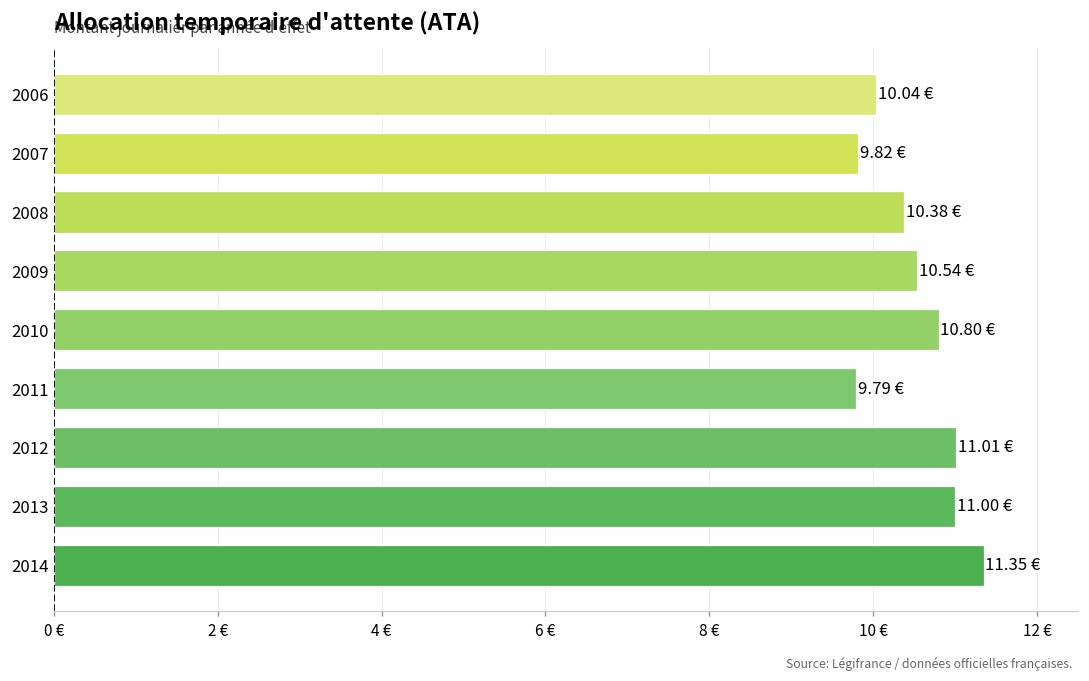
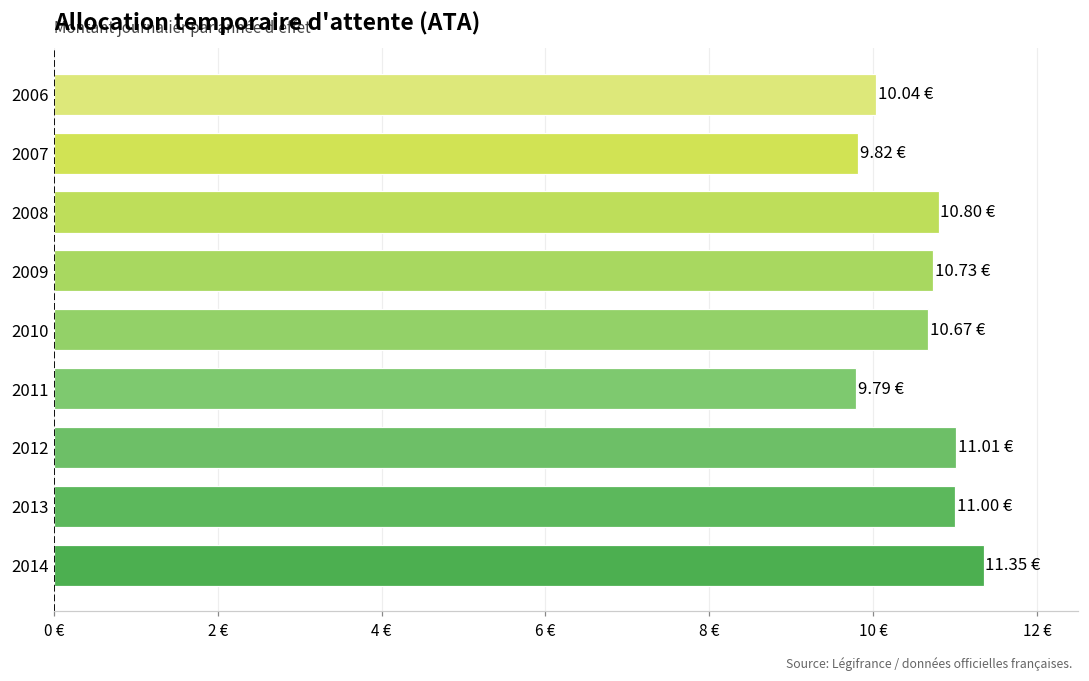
2008: 10.38 -> 10.80
2009: 10.54 -> 10.73
2010: 10.80 -> 10.67
